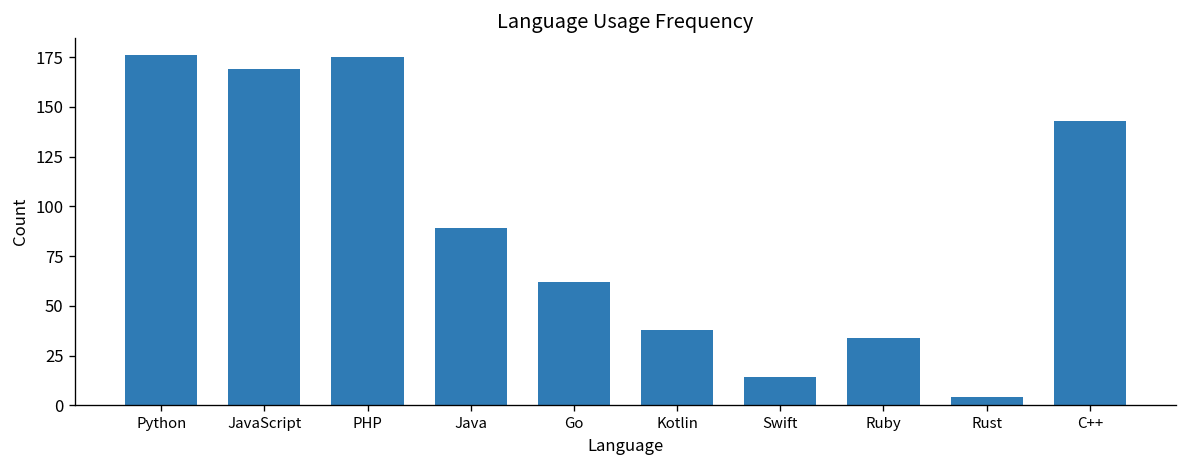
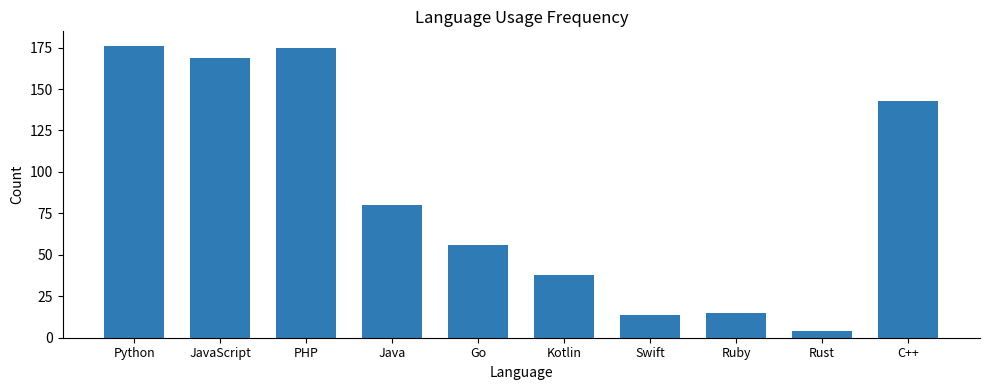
Java: 89 -> 80
Go: 62 -> 56
Ruby: 34 -> 15
